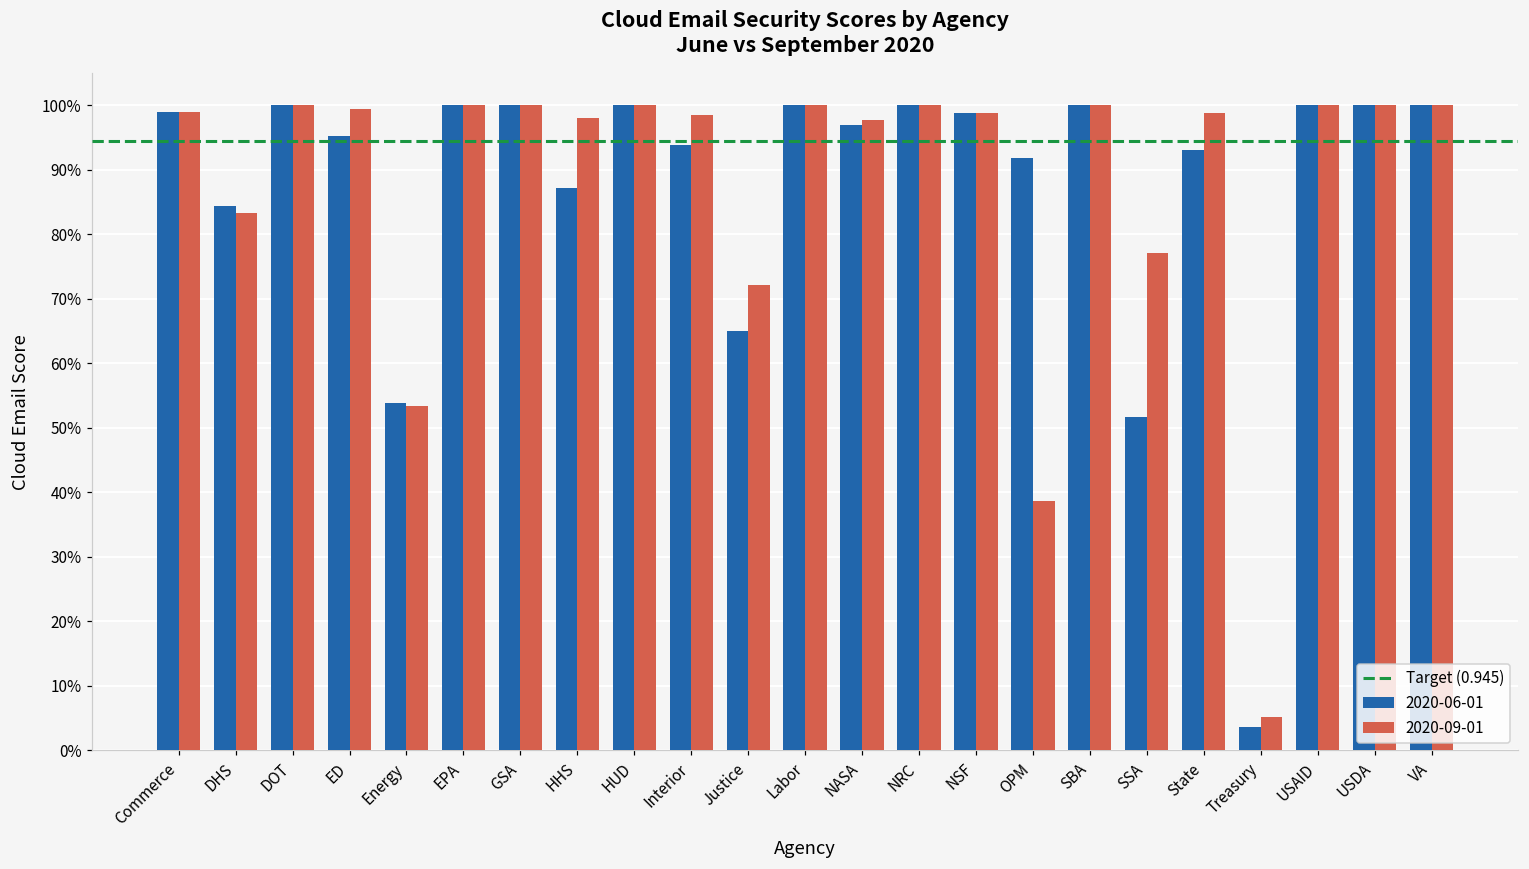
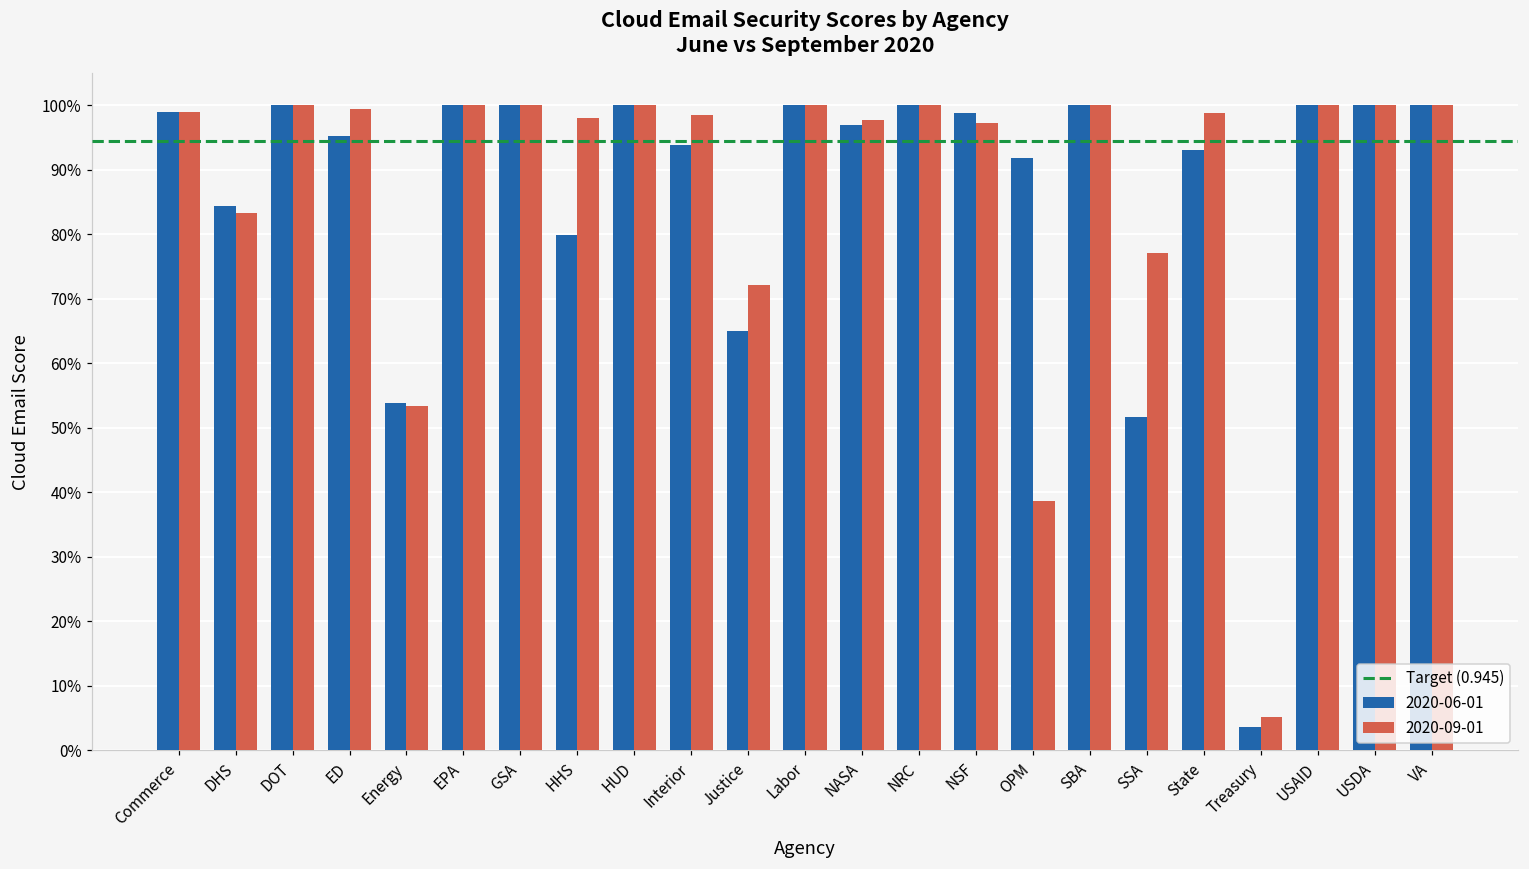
2020-06-01, HHS: 87% -> 80%
2020-09-01, NSF: 99% -> 97%
